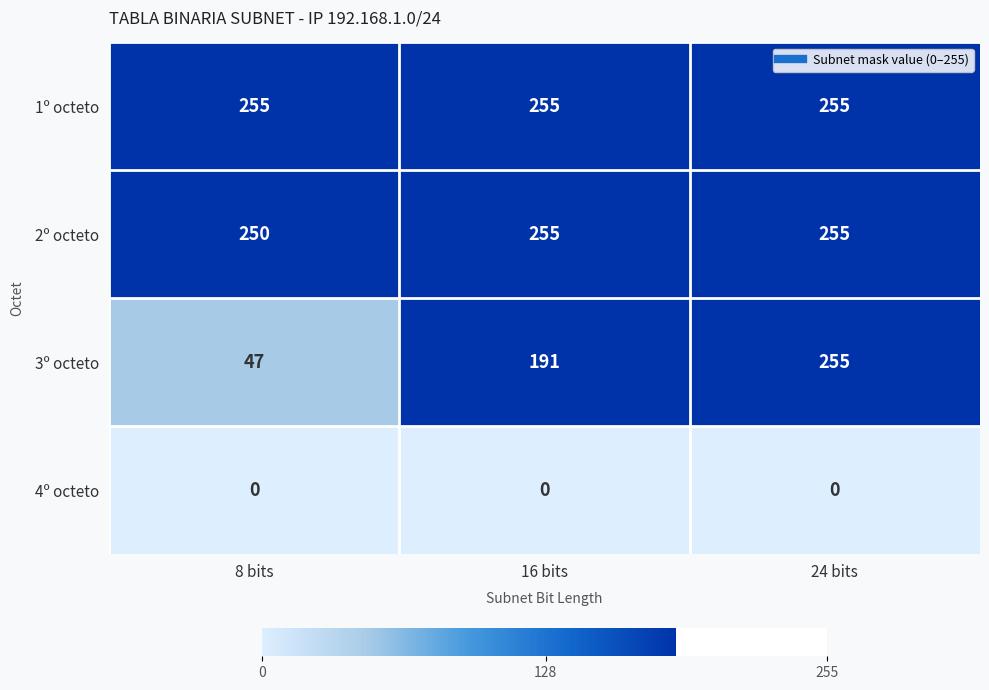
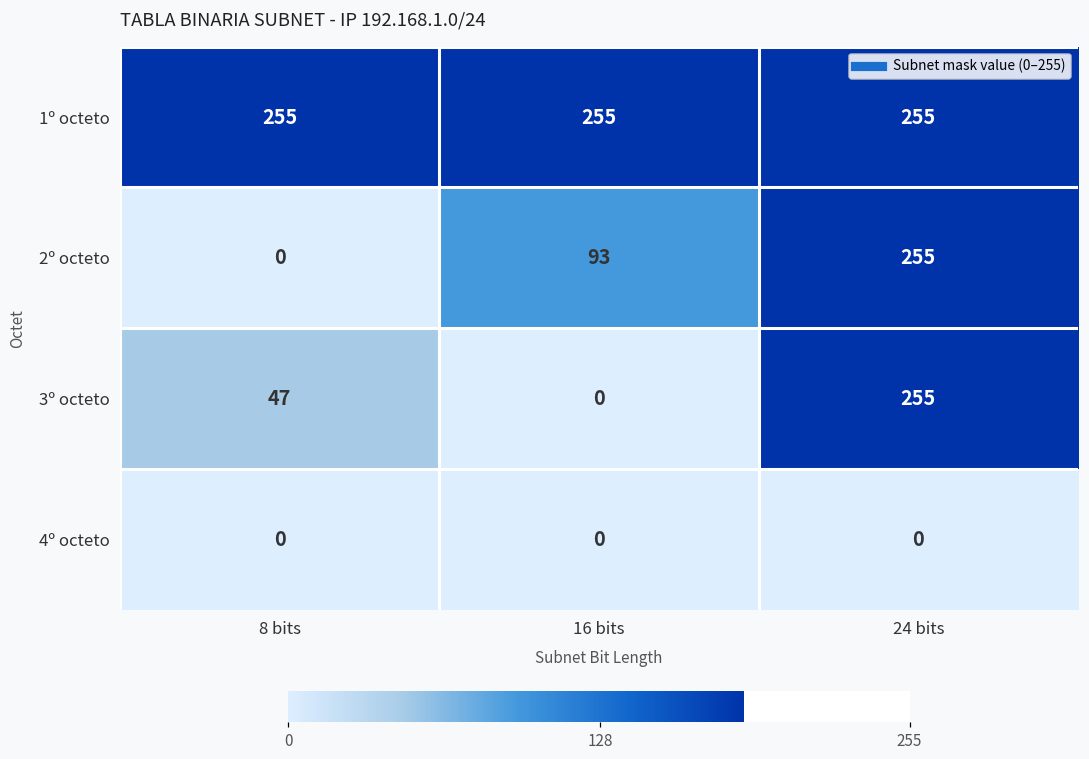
2º octeto, 8 bits: 250 -> 0
2º octeto, 16 bits: 255 -> 93
3º octeto, 16 bits: 191 -> 0
